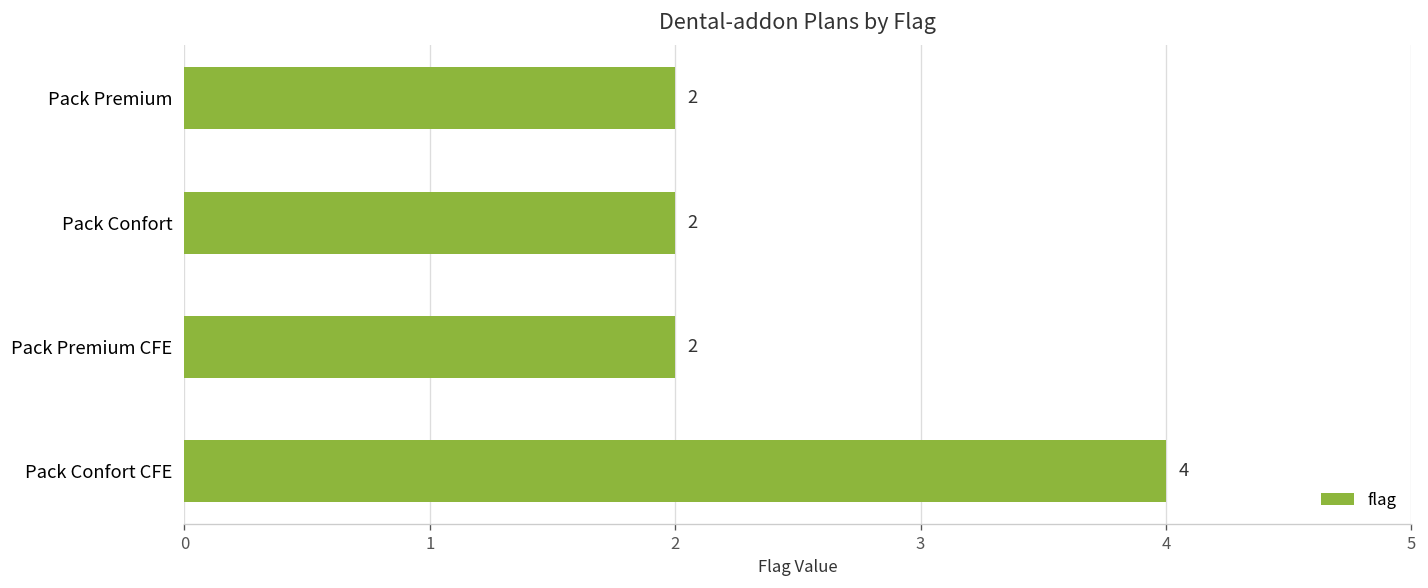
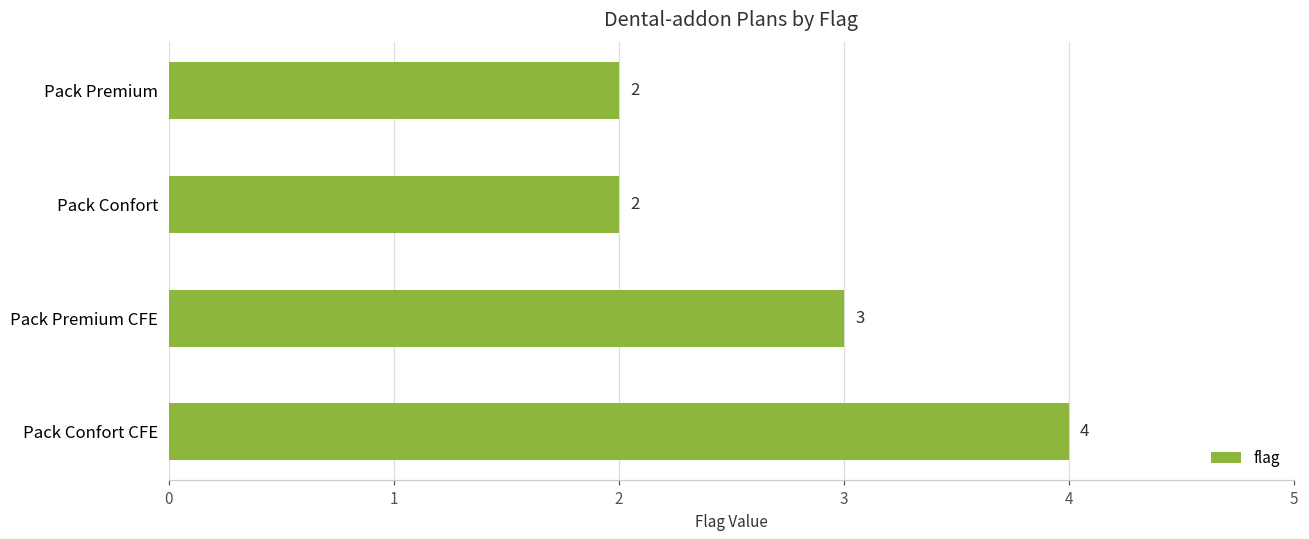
Pack Premium CFE: 2 -> 3
